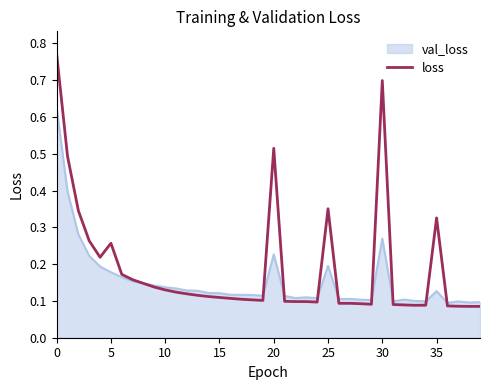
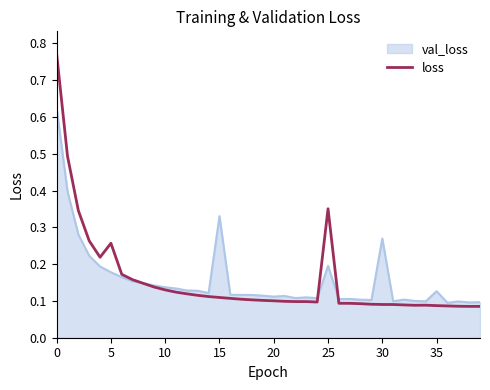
val_loss, 15: 0.12 -> 0.33
val_loss, 20: 0.23 -> 0.11
loss, 20: 0.51 -> 0.10
loss, 30: 0.70 -> 0.09
loss, 35: 0.33 -> 0.09
